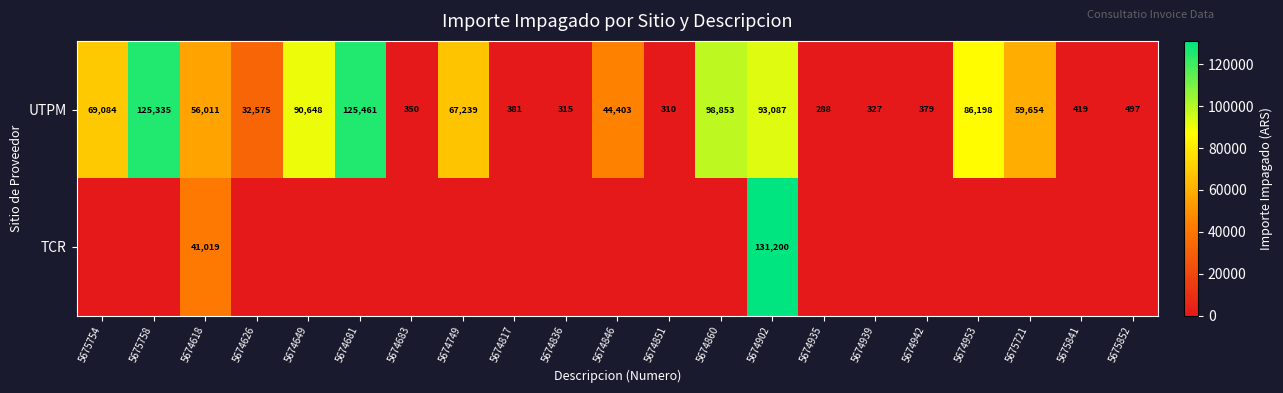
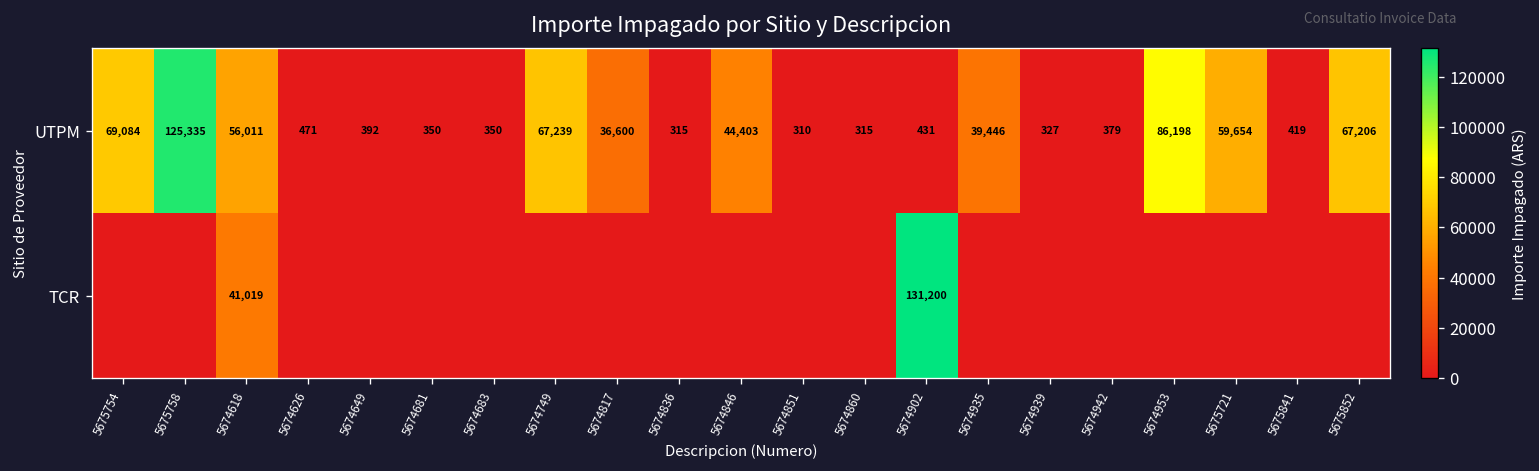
UTPM, 5674626: 32,575 -> 471
UTPM, 5674649: 90,648 -> 392
UTPM, 5674681: 125,461 -> 350
UTPM, 5674817: 381 -> 36,600
UTPM, 5674860: 98,853 -> 315
UTPM, 5674902: 93,087 -> 431
UTPM, 5674935: 288 -> 39,446
UTPM, 5675852: 497 -> 67,206
